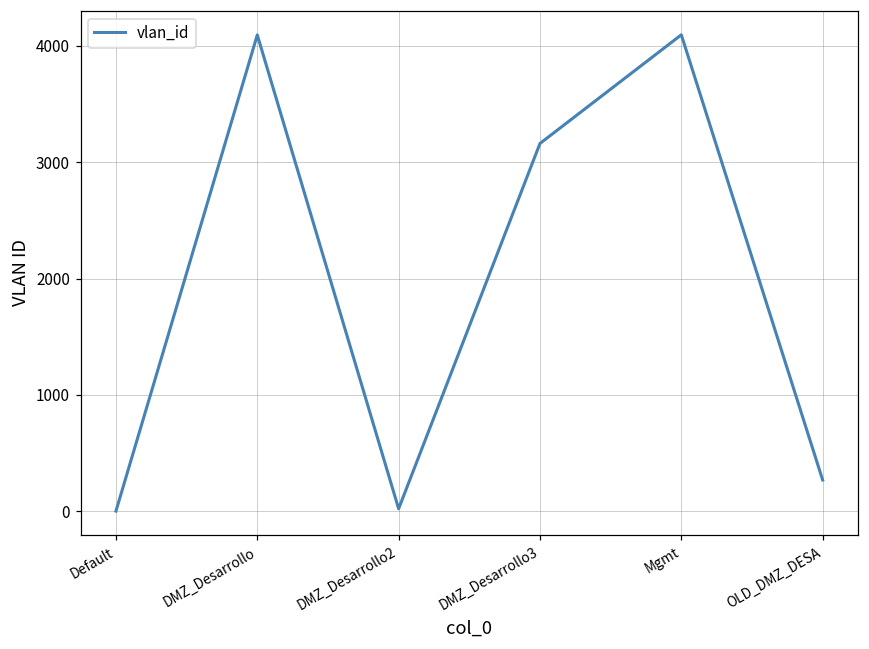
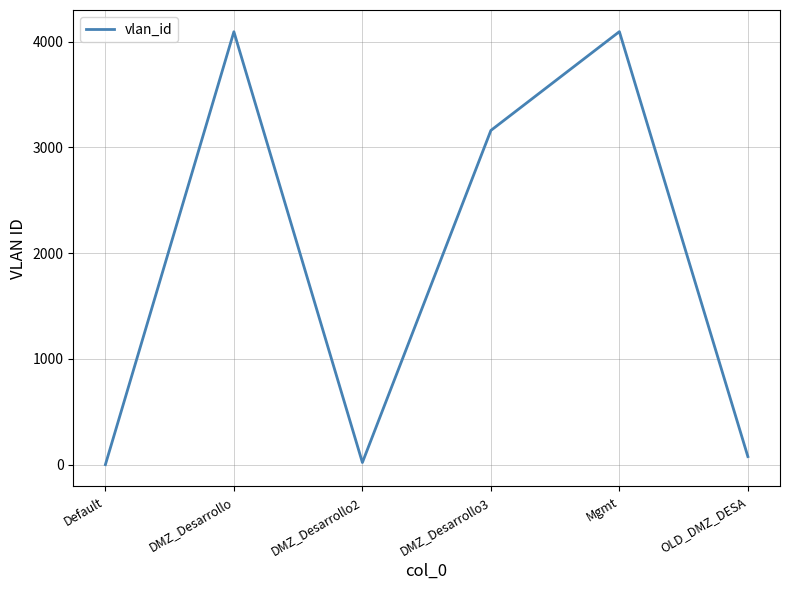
OLD_DMZ_DESA: 270 -> 80
